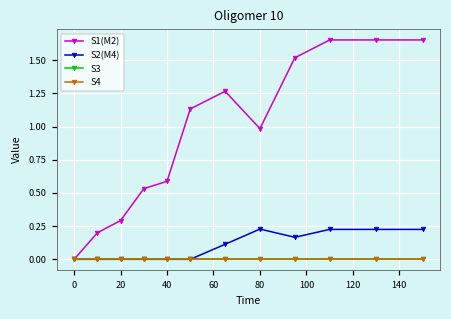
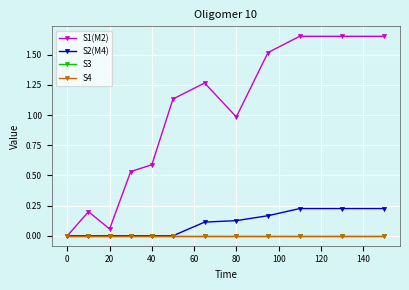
S1(M2), 20: 0.29 -> 0.06
S2(M4), 80: 0.23 -> 0.13
